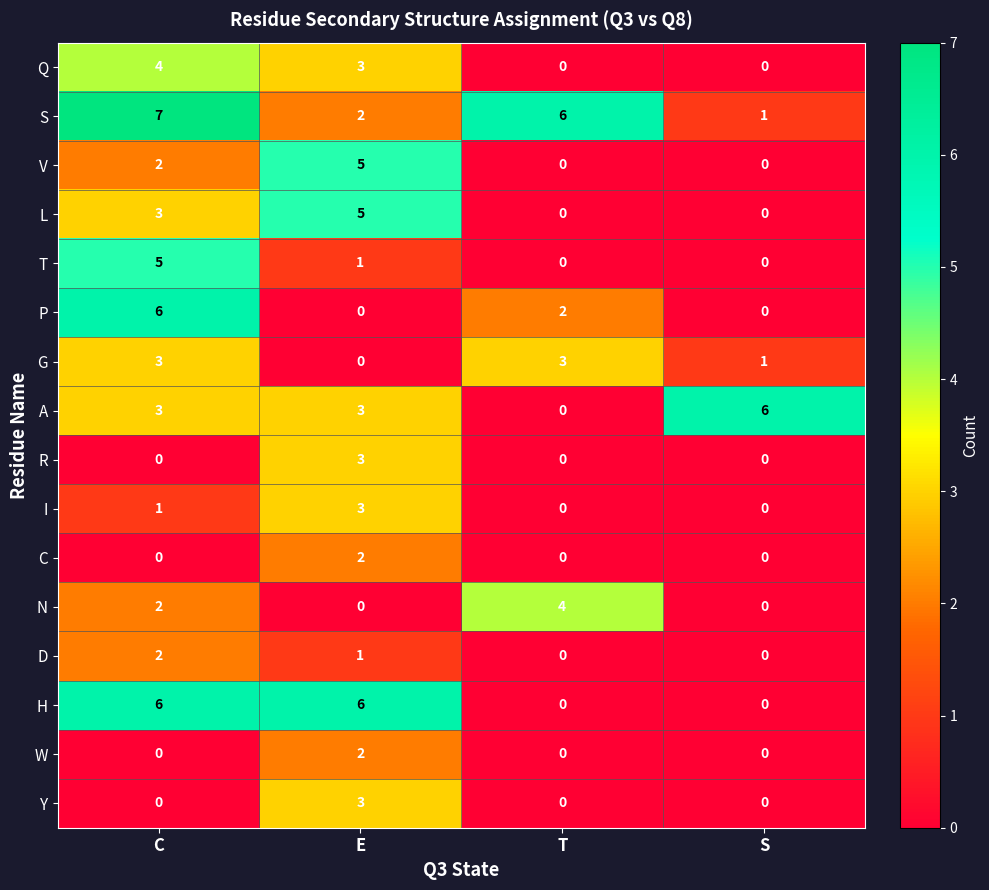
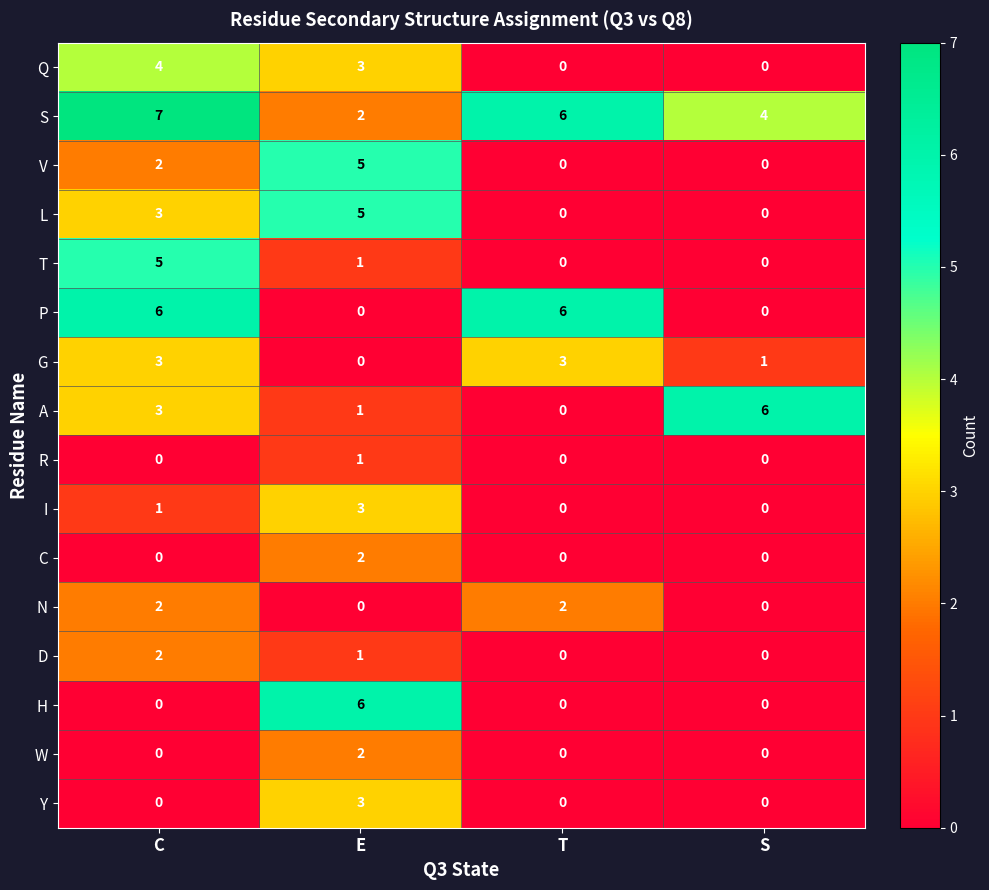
S, S: 1 -> 4
P, T: 2 -> 6
A, E: 3 -> 1
R, E: 3 -> 1
N, T: 4 -> 2
H, C: 6 -> 0
